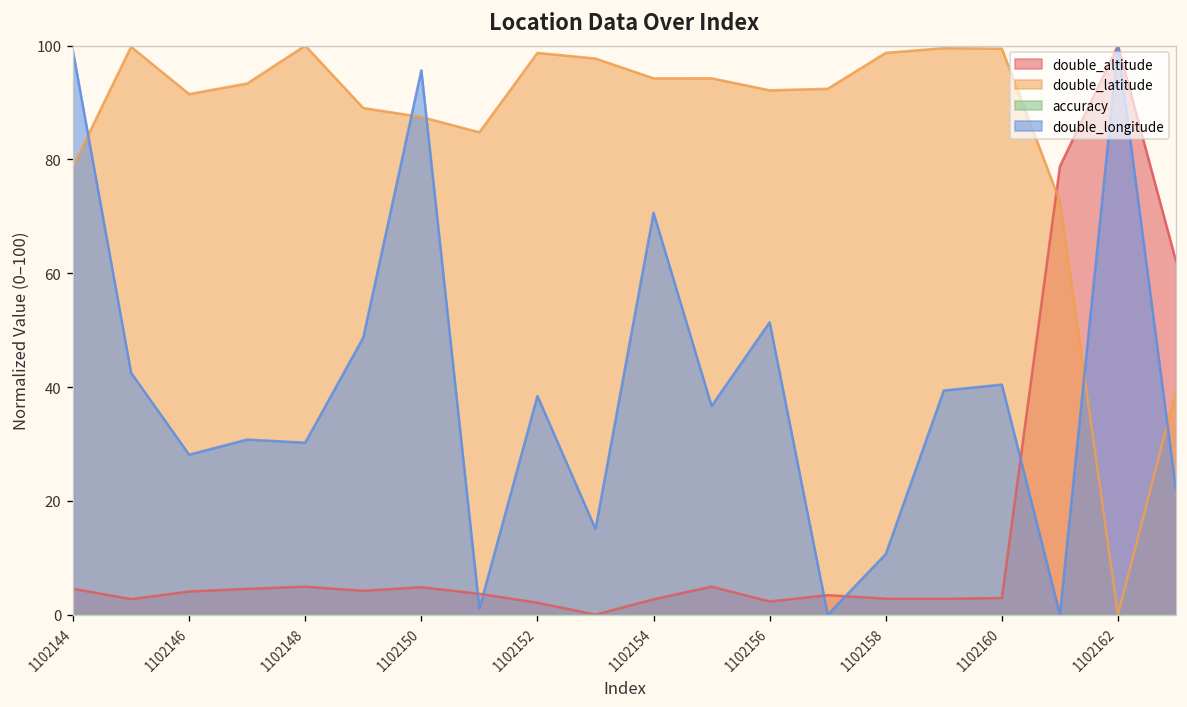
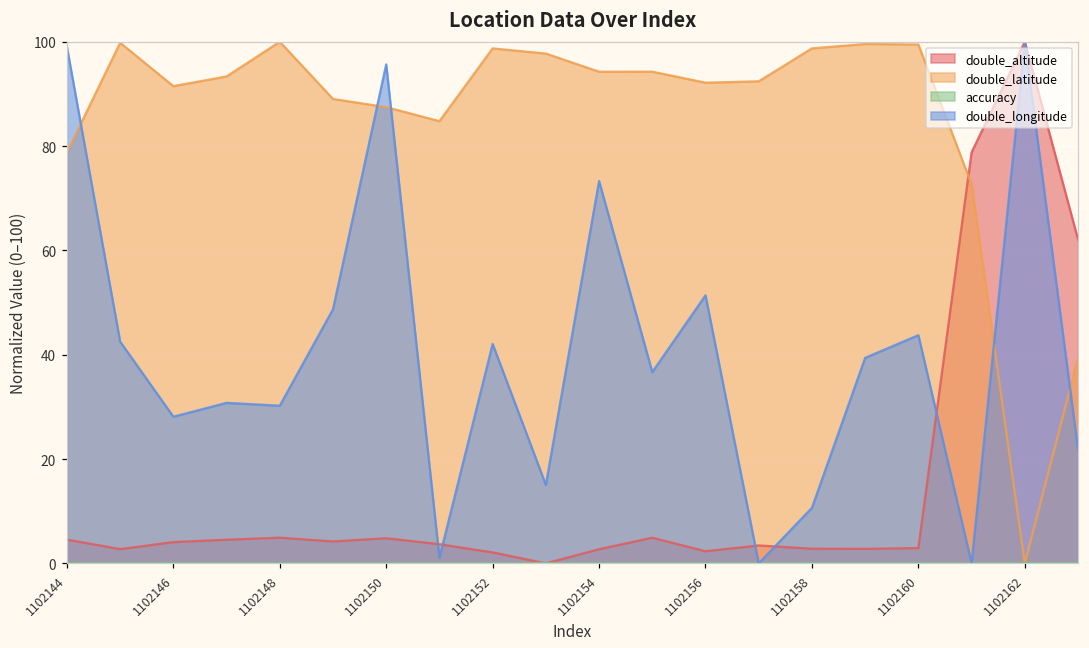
double_longitude, 1102152: 38 -> 42
double_longitude, 1102154: 71 -> 73
double_longitude, 1102160: 40 -> 44
